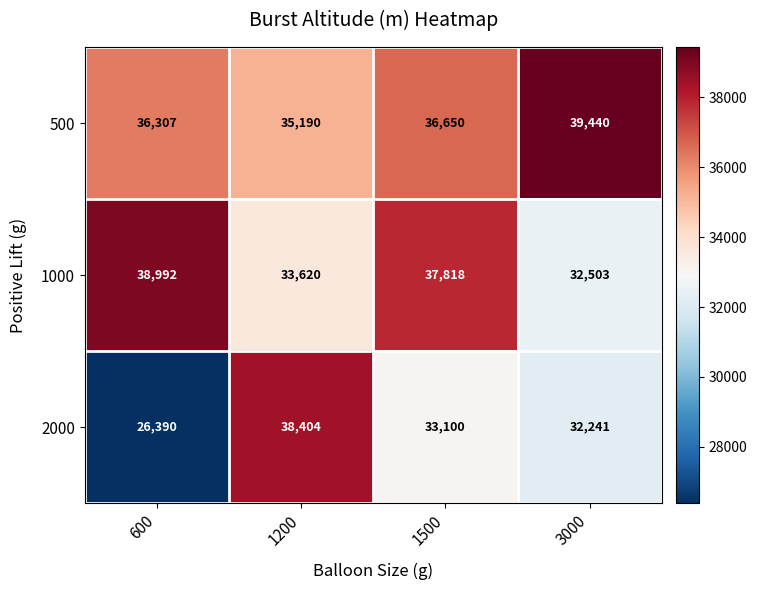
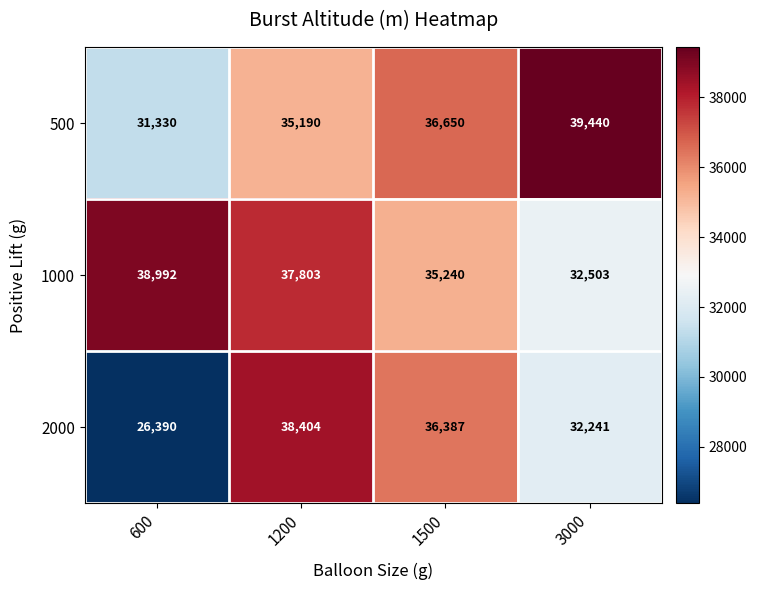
500, 600: 36,307 -> 31,330
1000, 1200: 33,620 -> 37,803
1000, 1500: 37,818 -> 35,240
2000, 1500: 33,100 -> 36,387
